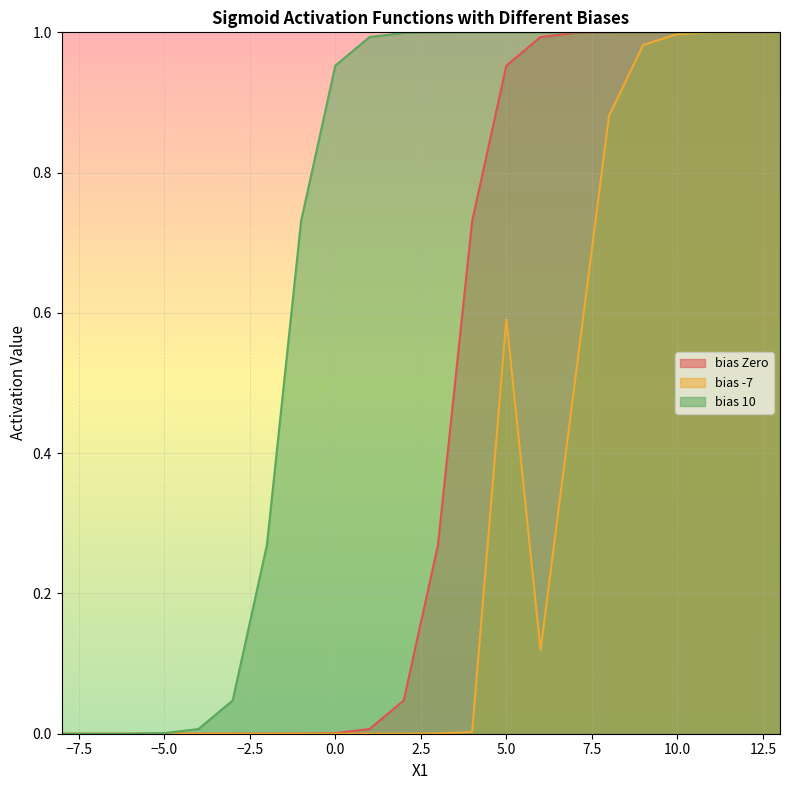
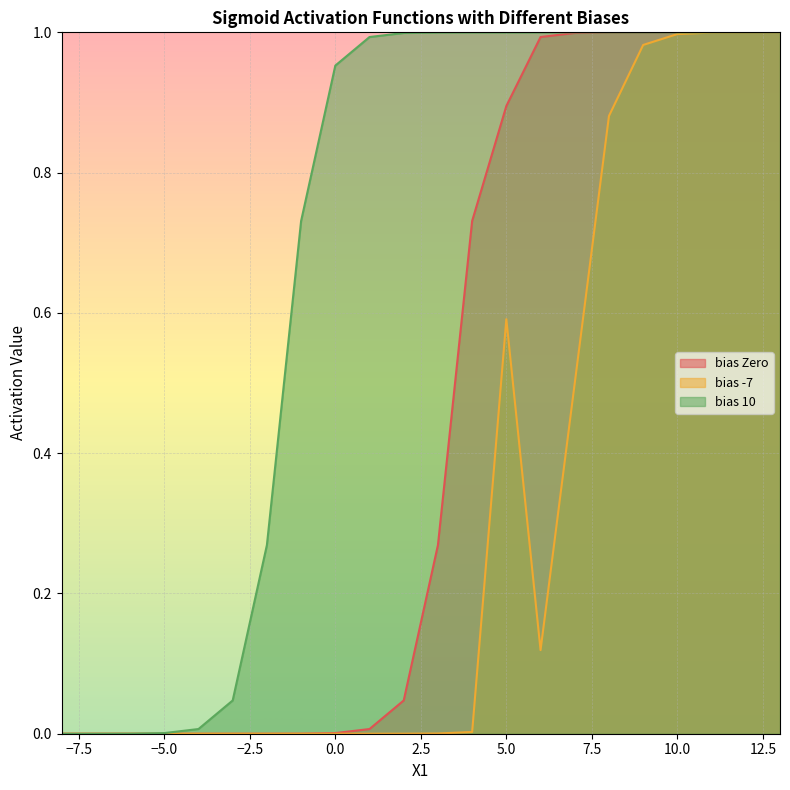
bias Zero, 5.0: 0.95 -> 0.89
